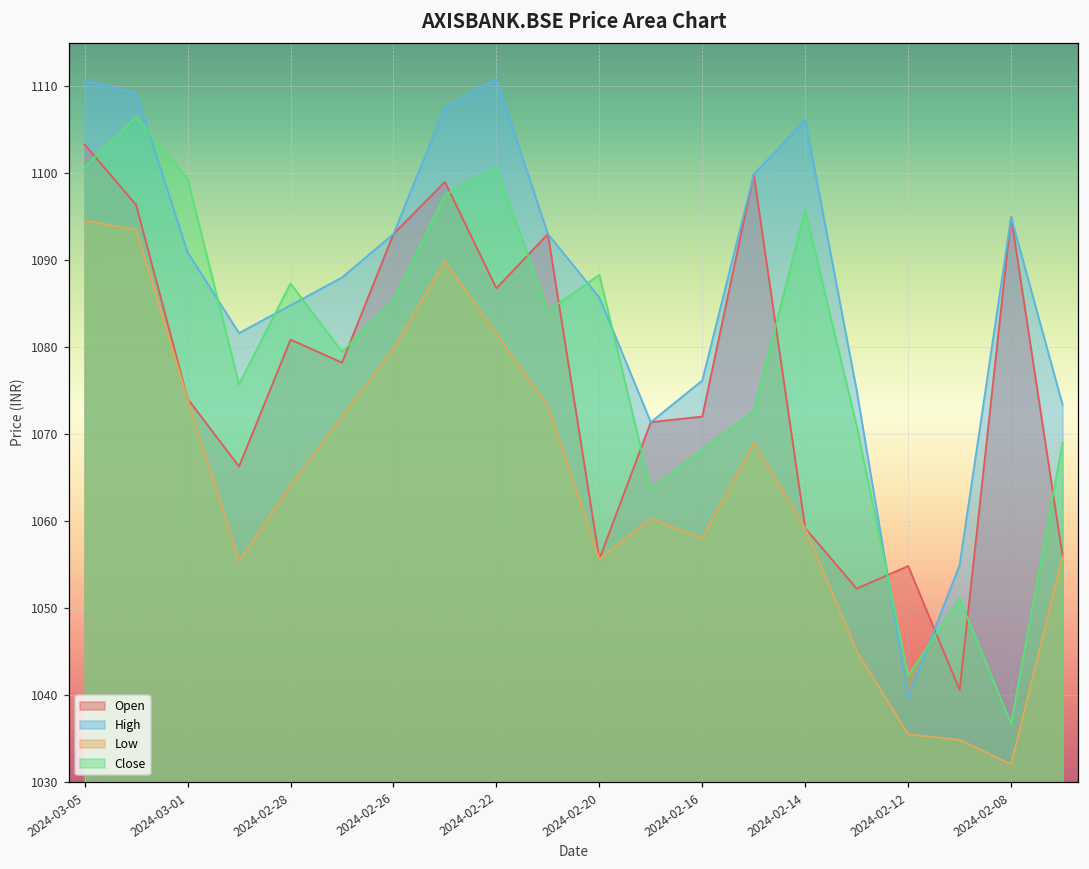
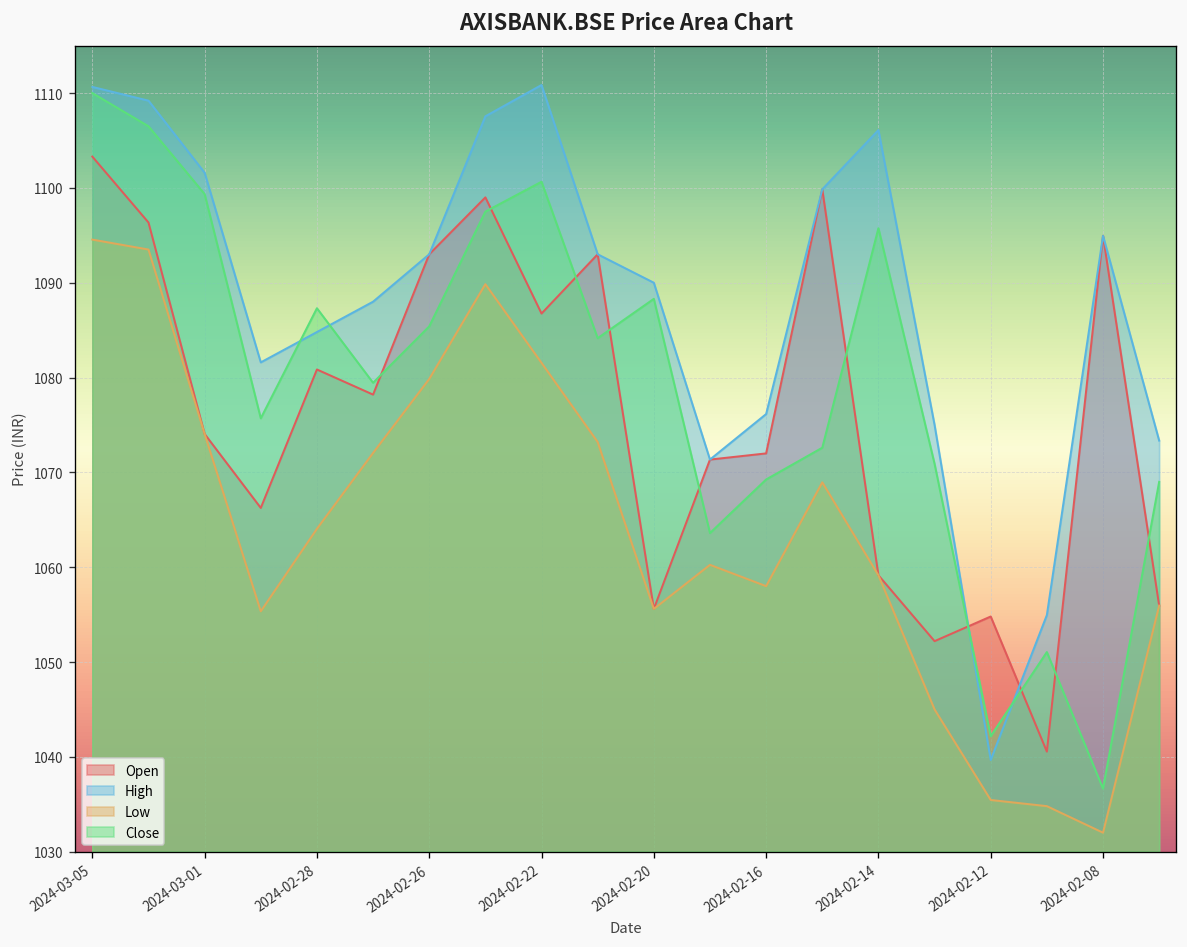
Close, 2024-03-05: 1101 -> 1110
High, 2024-03-01: 1091 -> 1102
High, 2024-02-20: 1086 -> 1090
Close, 2024-02-16: 1068 -> 1069
